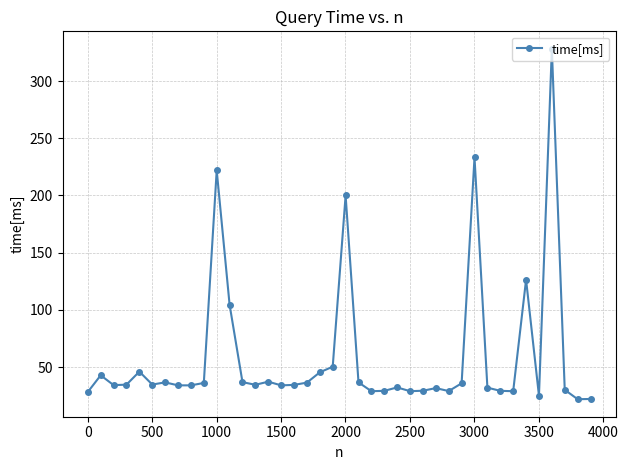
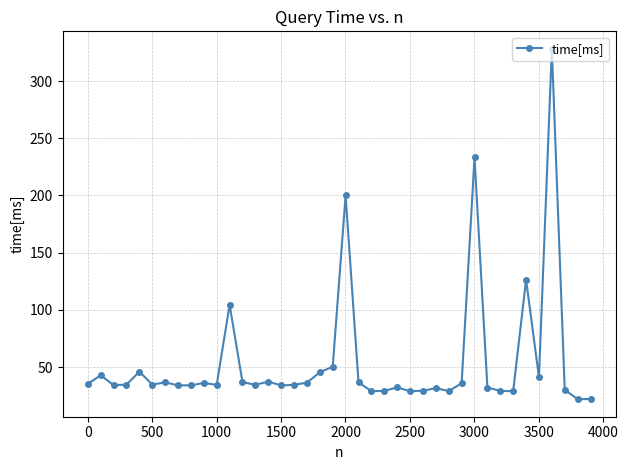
0: 28 -> 35
1000: 222 -> 35
3500: 25 -> 41
